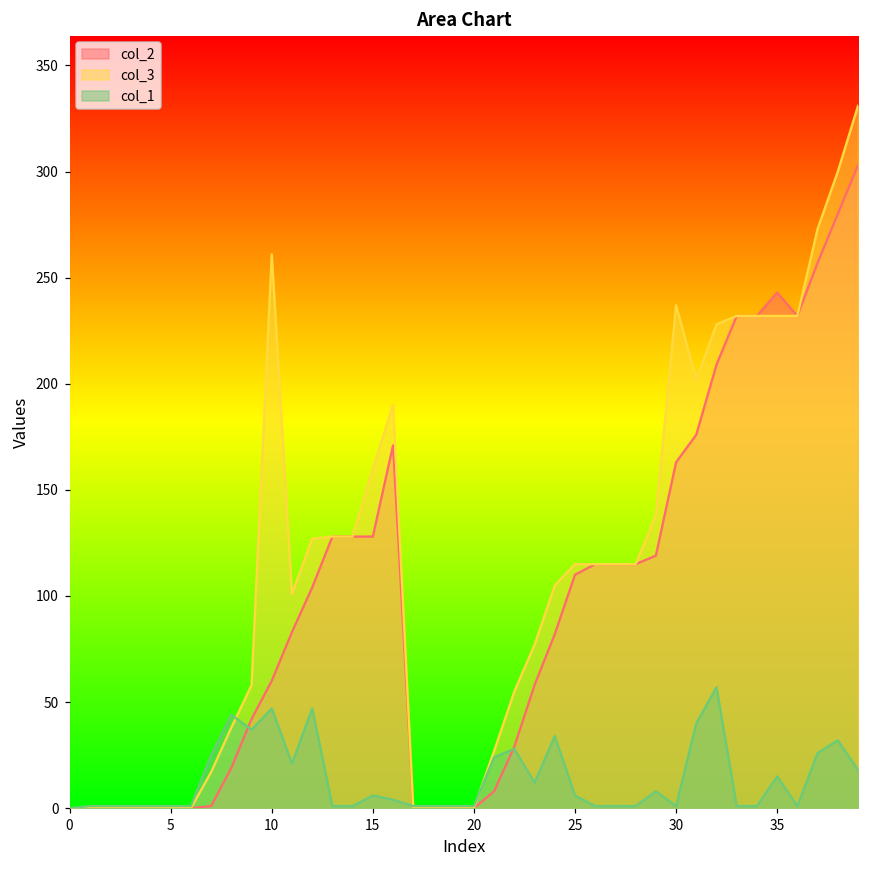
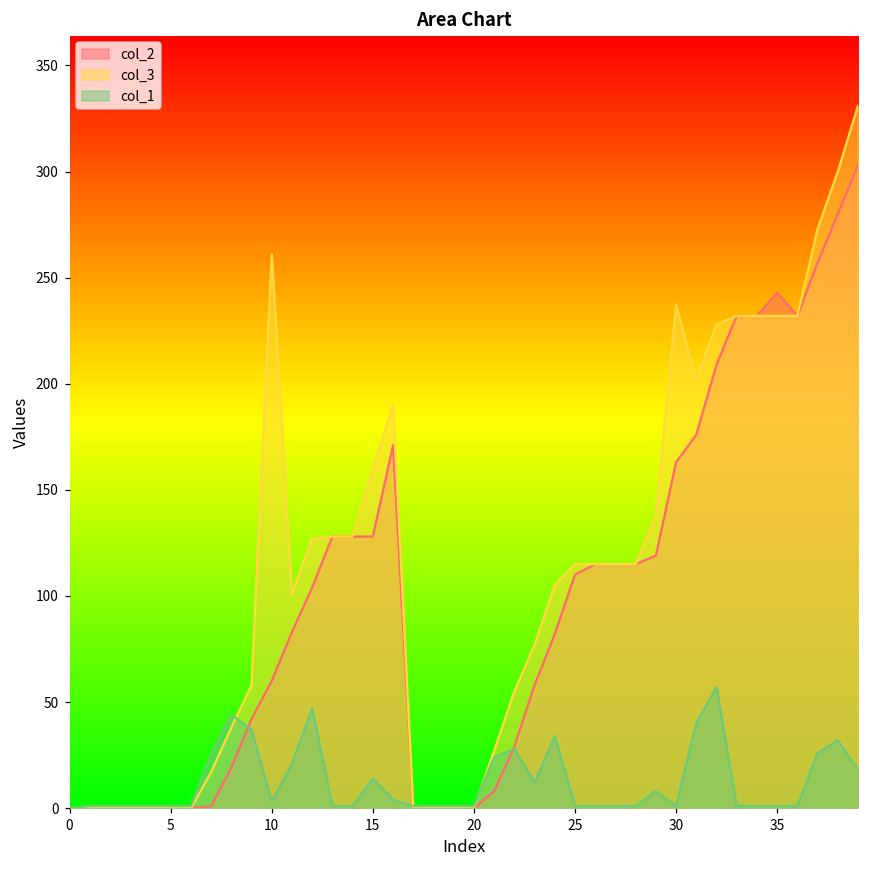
col_1, 10: 47 -> 3
col_1, 15: 6 -> 14
col_1, 25: 6 -> 1
col_1, 35: 15 -> 1
